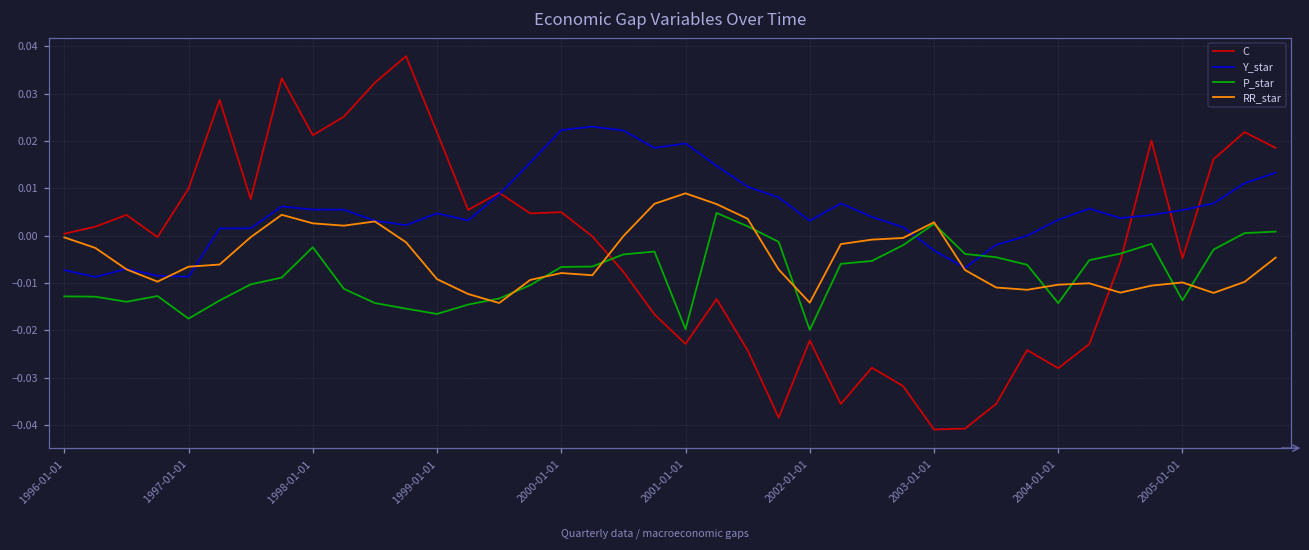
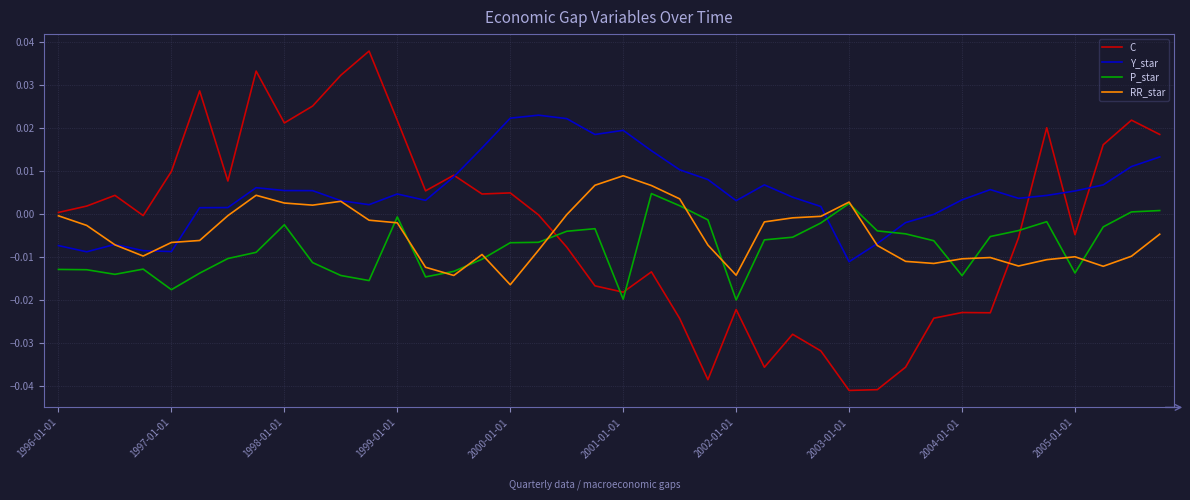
P_star, 1999-01-01: -0.017 -> -0.001
RR_star, 1999-01-01: -0.009 -> -0.002
RR_star, 2000-01-01: -0.008 -> -0.016
C, 2001-01-01: -0.023 -> -0.018
Y_star, 2003-01-01: -0.003 -> -0.011
C, 2004-01-01: -0.028 -> -0.023
